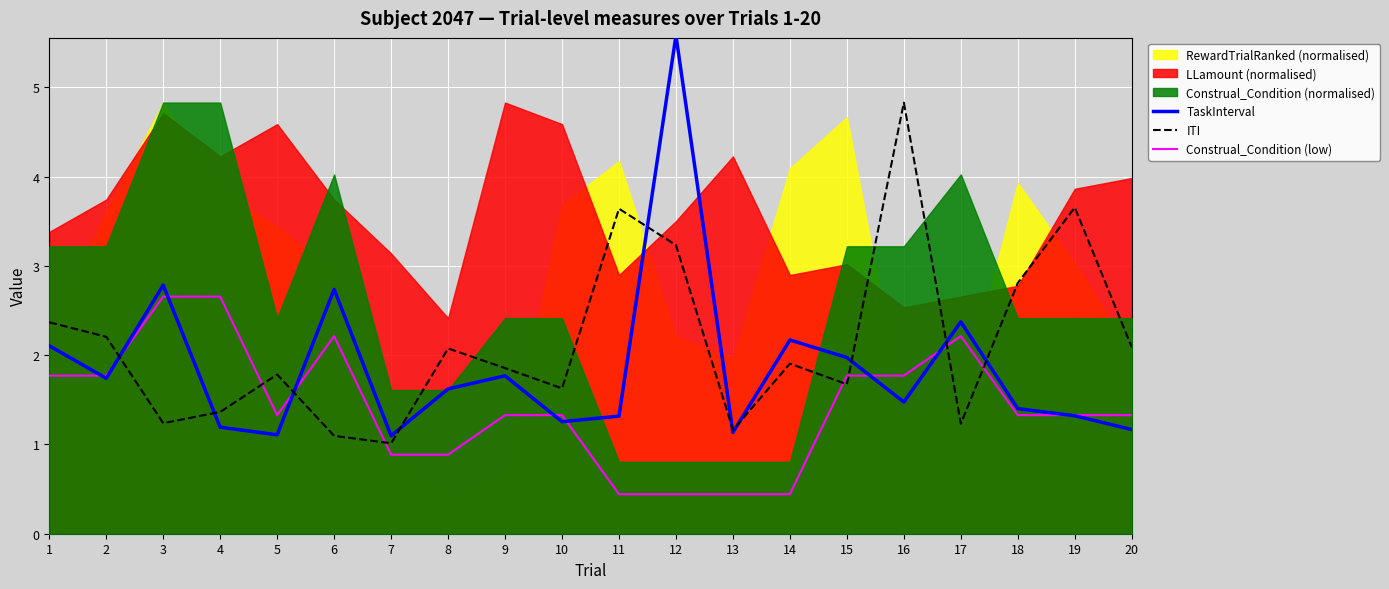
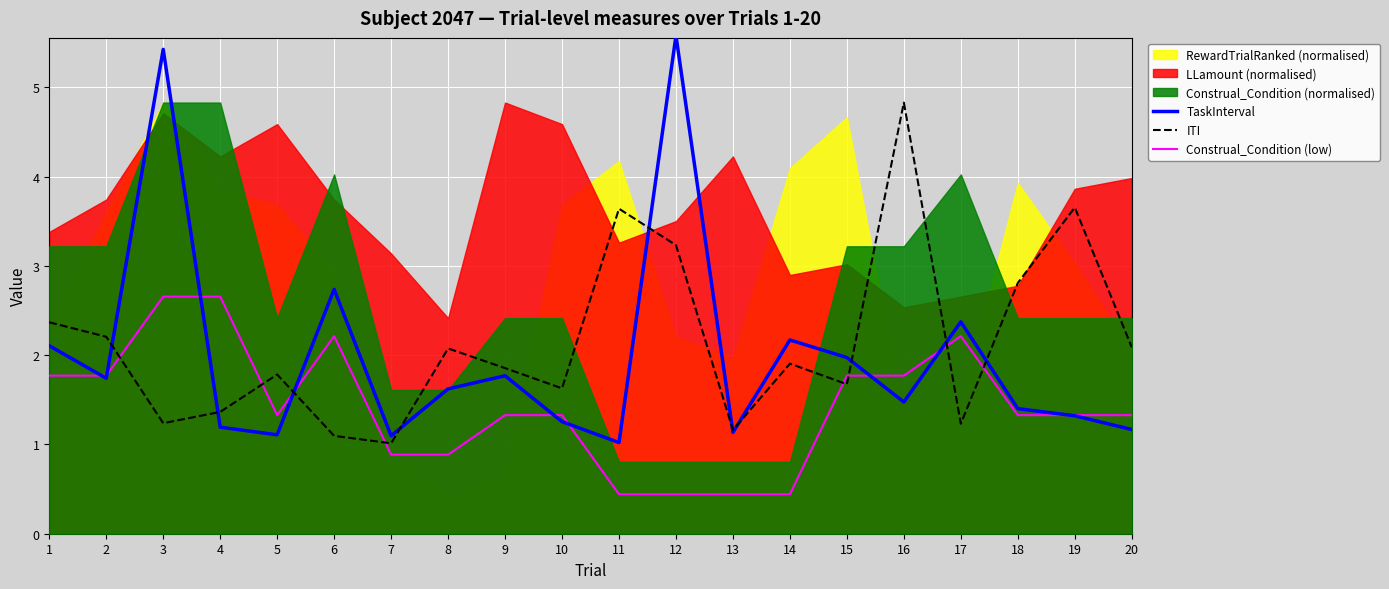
TaskInterval, 3: 2.8 -> 5.4
RewardTrialRanked (normalised), 5: 3.4 -> 3.7
TaskInterval, 11: 1.3 -> 1.0
LLamount (normalised), 11: 2.9 -> 3.3
